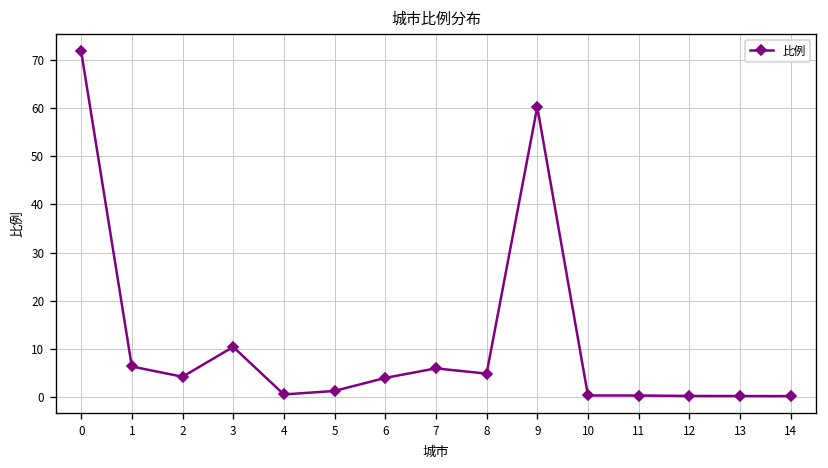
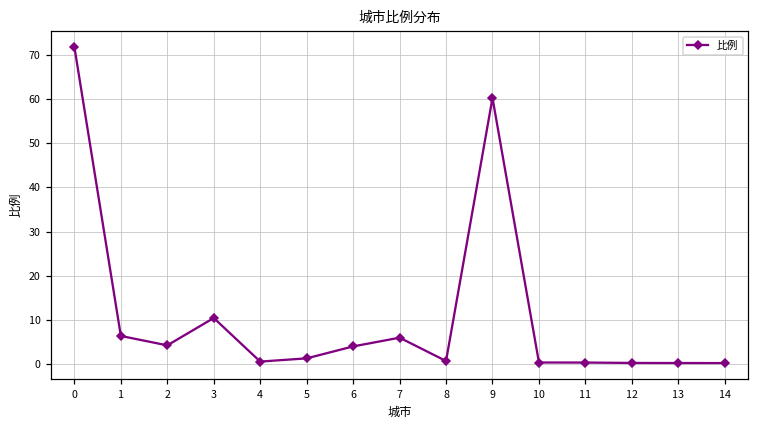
8: 5 -> 1
